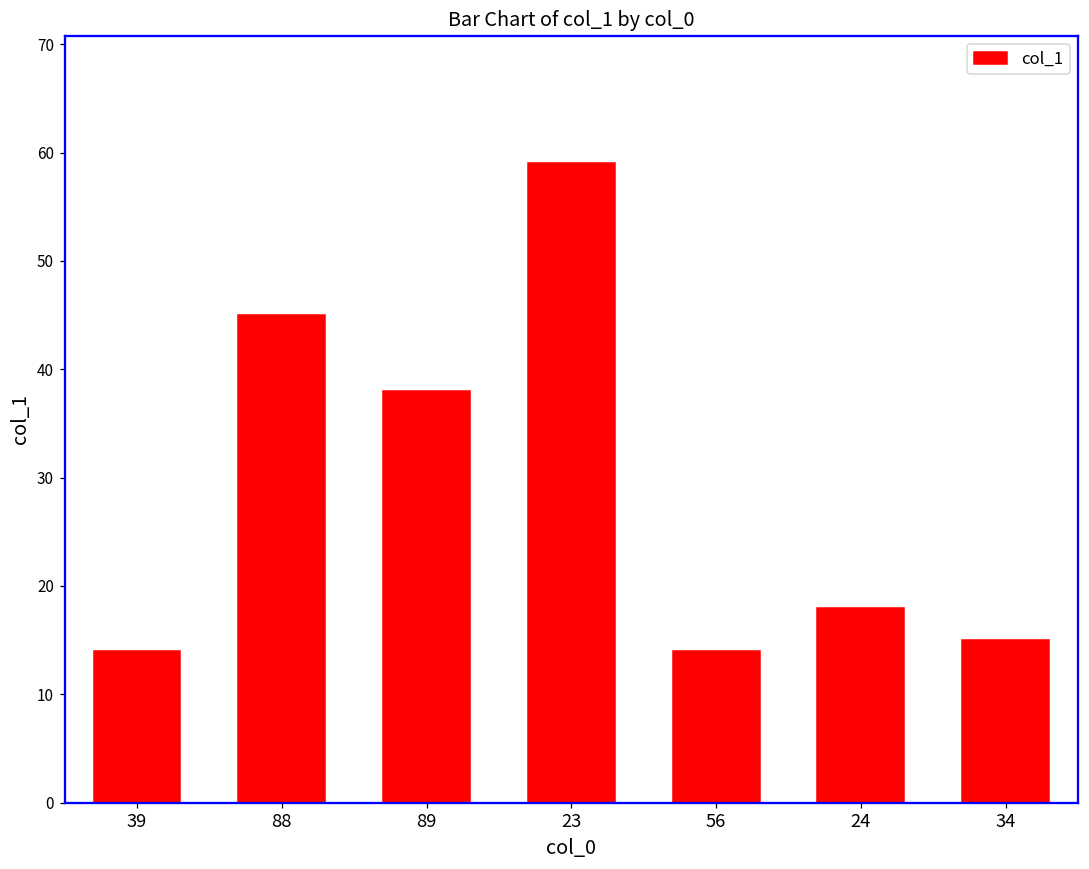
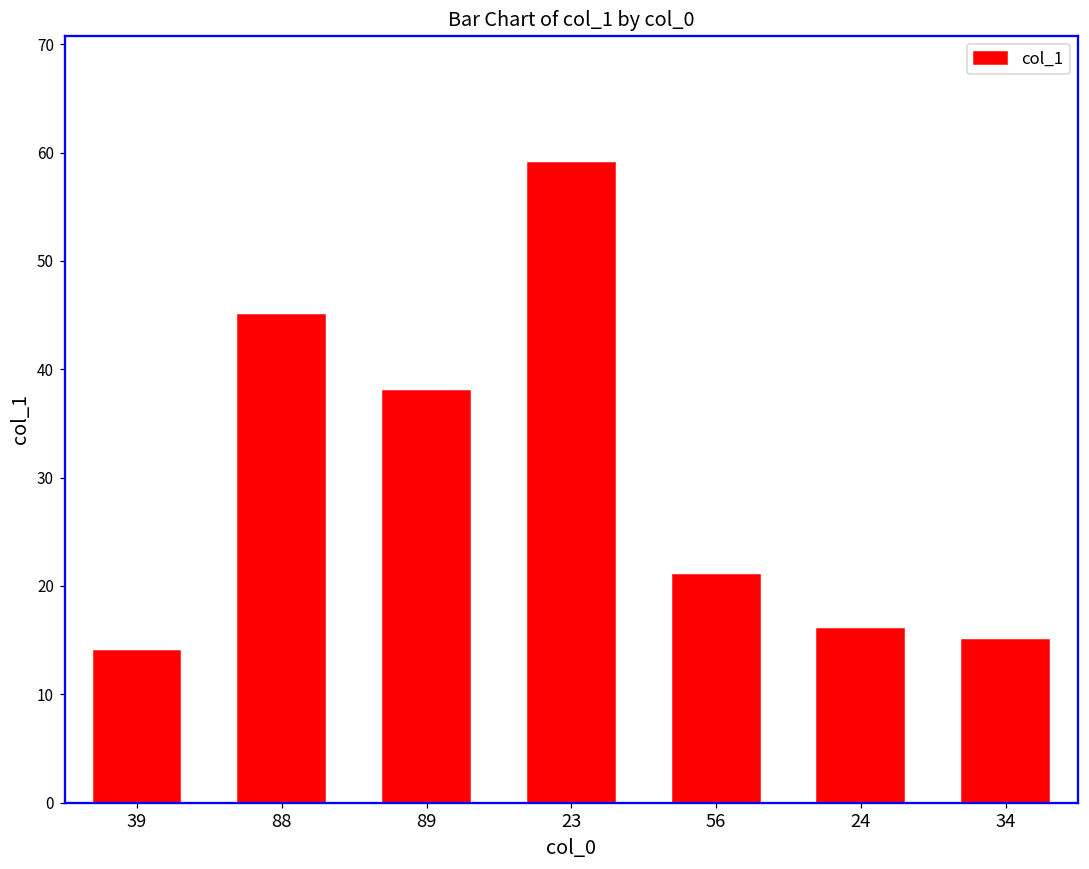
56: 14 -> 21
24: 18 -> 16
